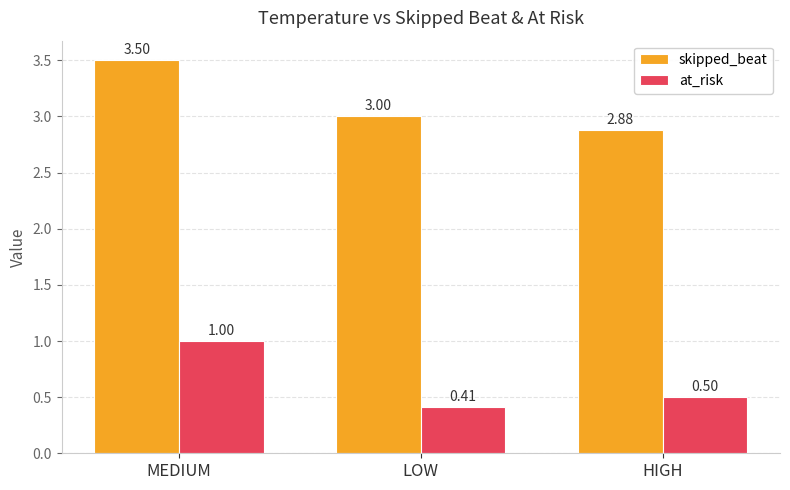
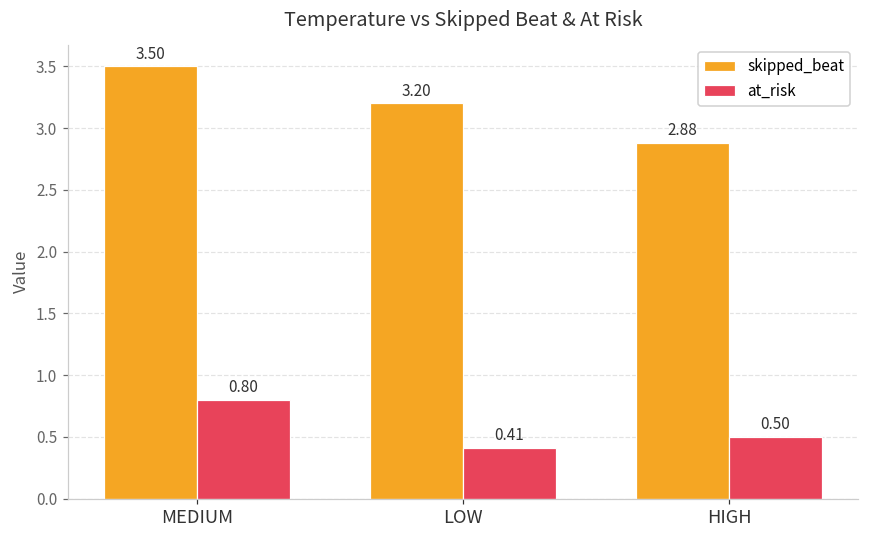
at_risk, MEDIUM: 1.00 -> 0.80
skipped_beat, LOW: 3.00 -> 3.20
